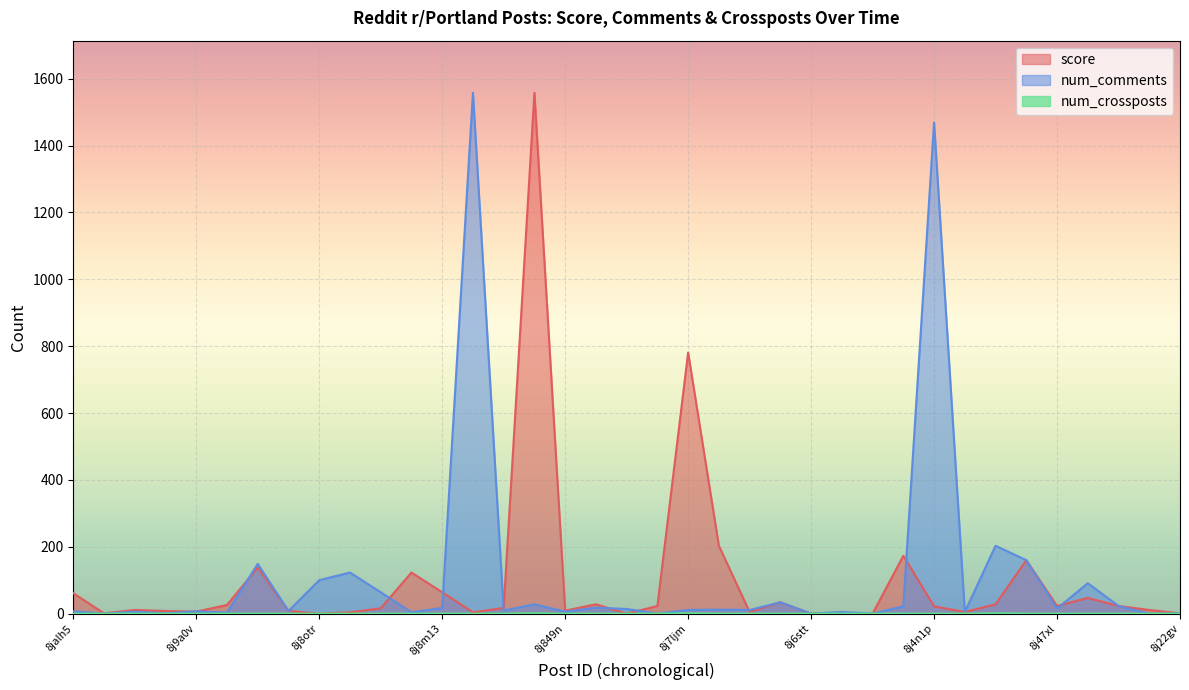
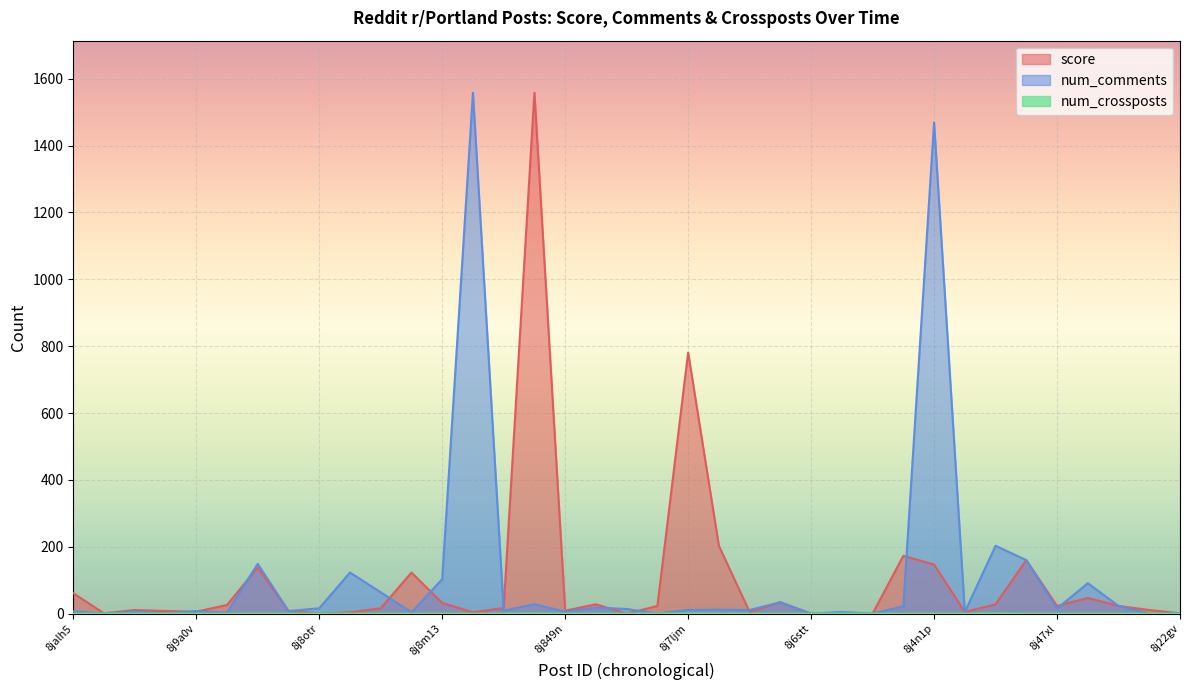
num_comments, 8j8otr: 100 -> 20
score, 8j8m13: 60 -> 30
num_comments, 8j8m13: 20 -> 100
score, 8j4n1p: 20 -> 150
